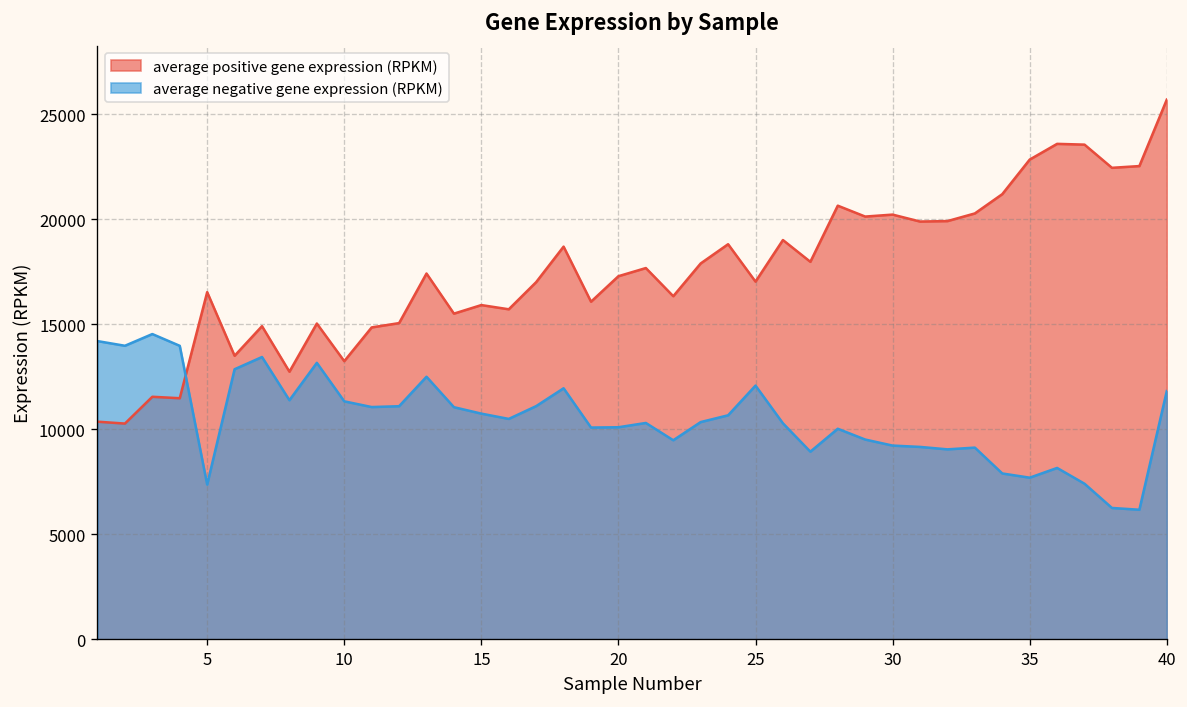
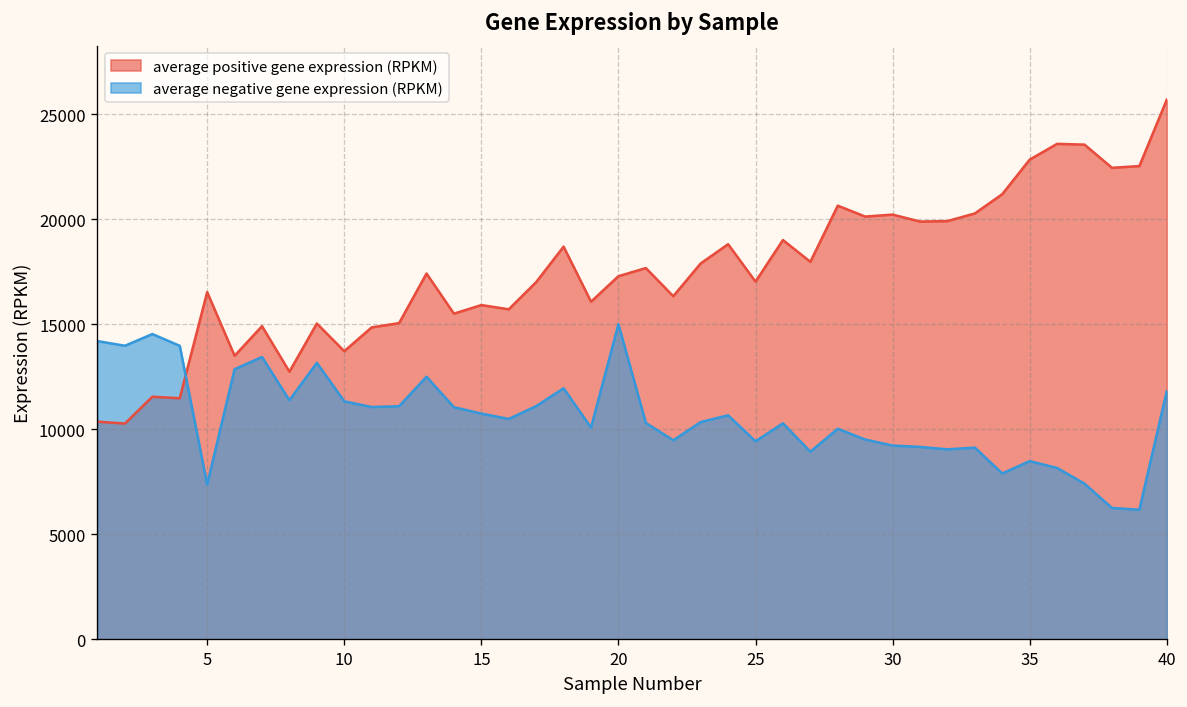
average positive gene expression (RPKM), 10: 13200 -> 13700
average negative gene expression (RPKM), 20: 10100 -> 15000
average negative gene expression (RPKM), 25: 12100 -> 9400
average negative gene expression (RPKM), 35: 7700 -> 8500
